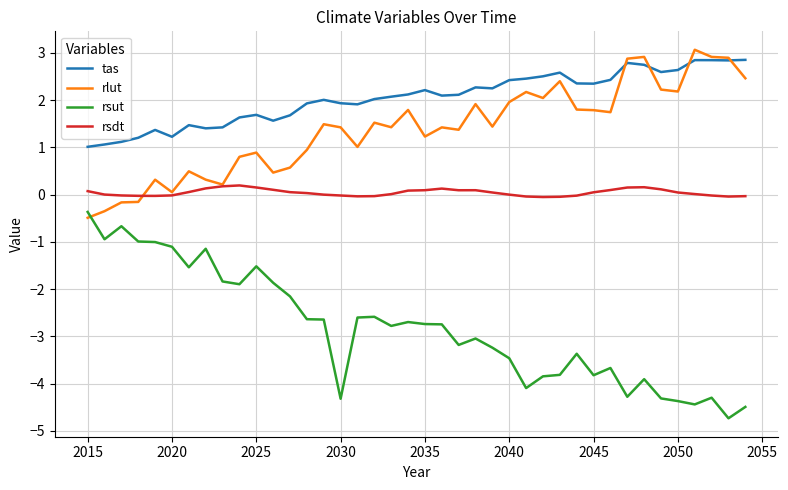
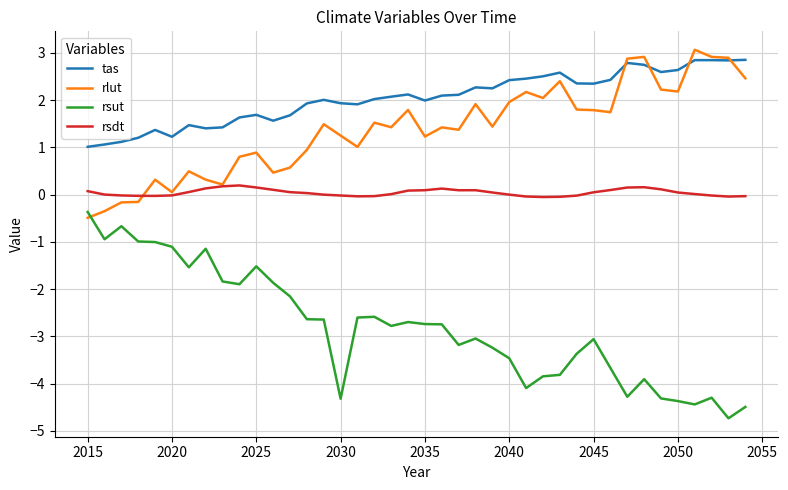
rlut, 2030: 1.4 -> 1.2
tas, 2035: 2.2 -> 2.0
rsut, 2045: -3.8 -> -3.1
